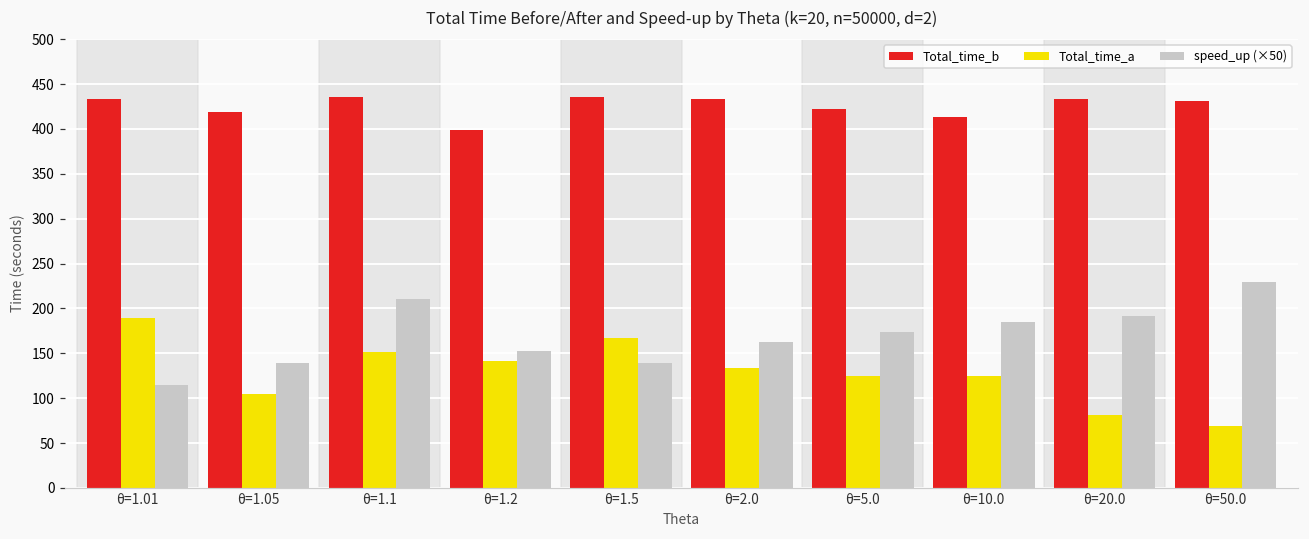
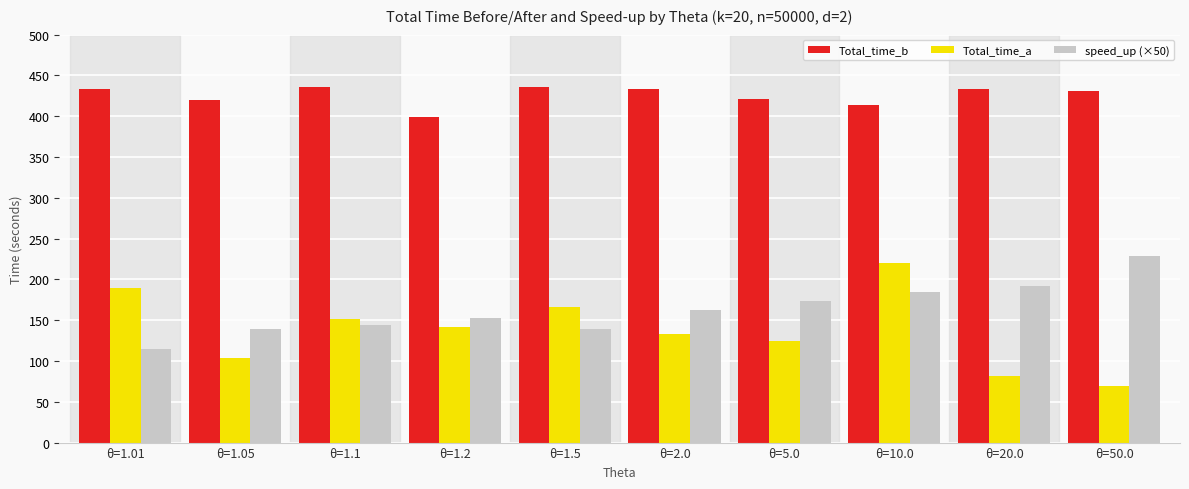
speed_up (×50), θ=1.1: 210 -> 140
Total_time_a, θ=10.0: 130 -> 220
